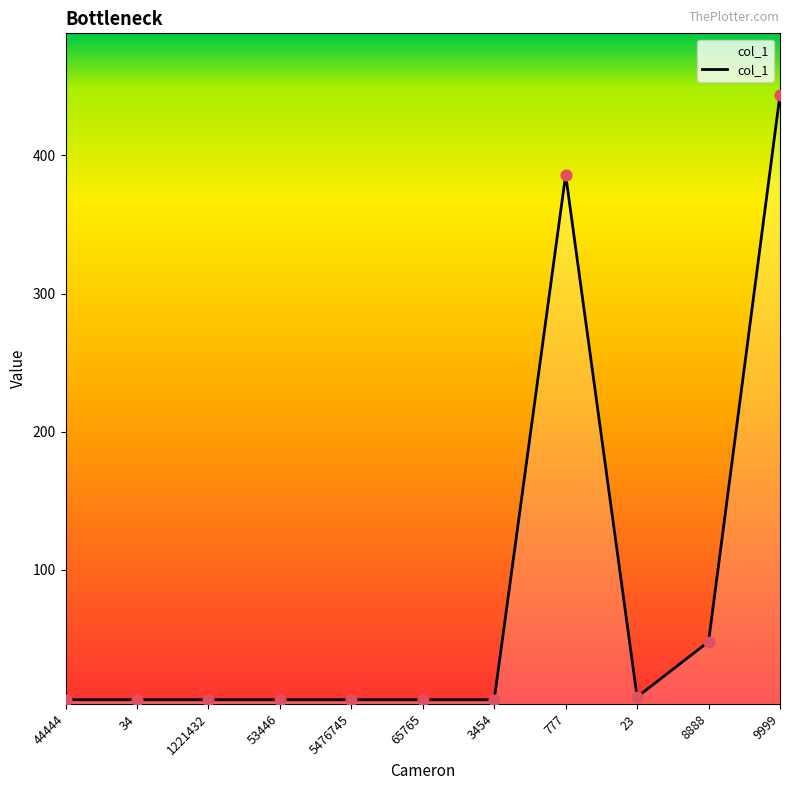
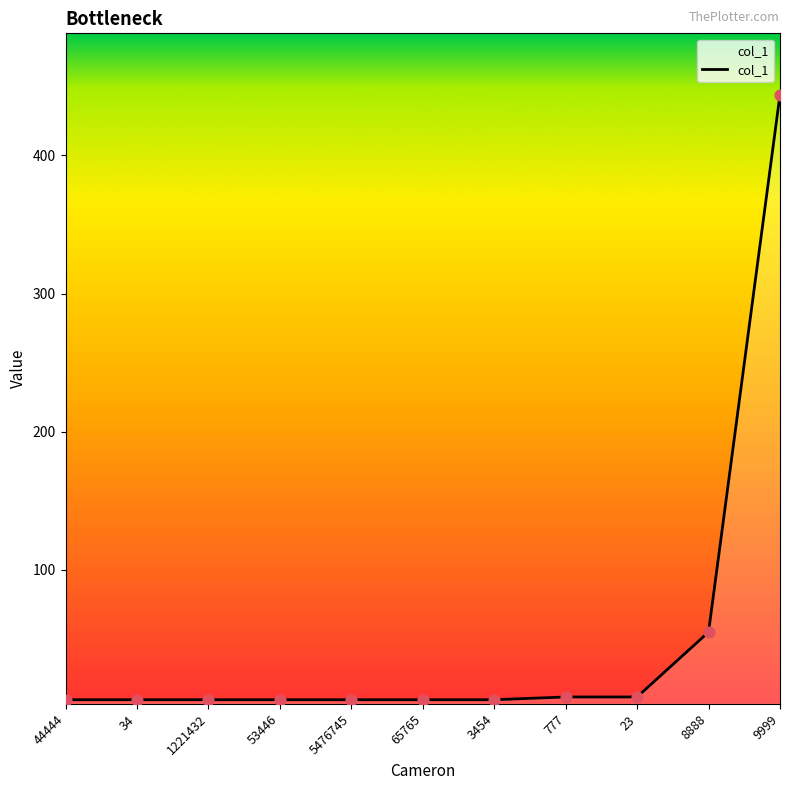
777: 386 -> 8
8888: 48 -> 55
